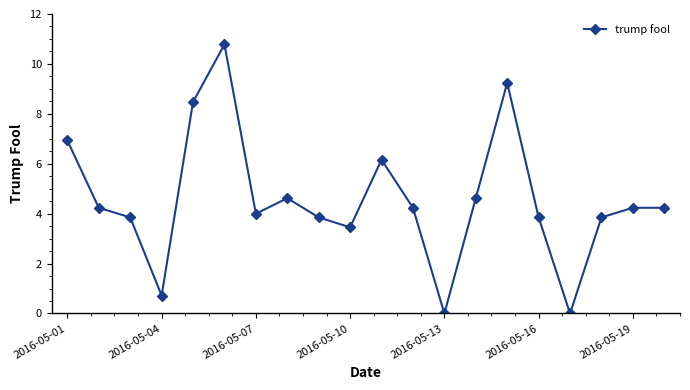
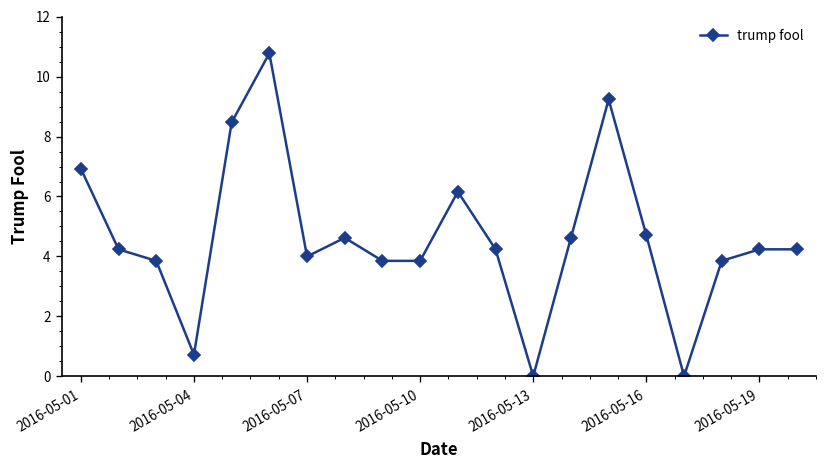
2016-05-10: 3.5 -> 3.9
2016-05-16: 3.9 -> 4.7
